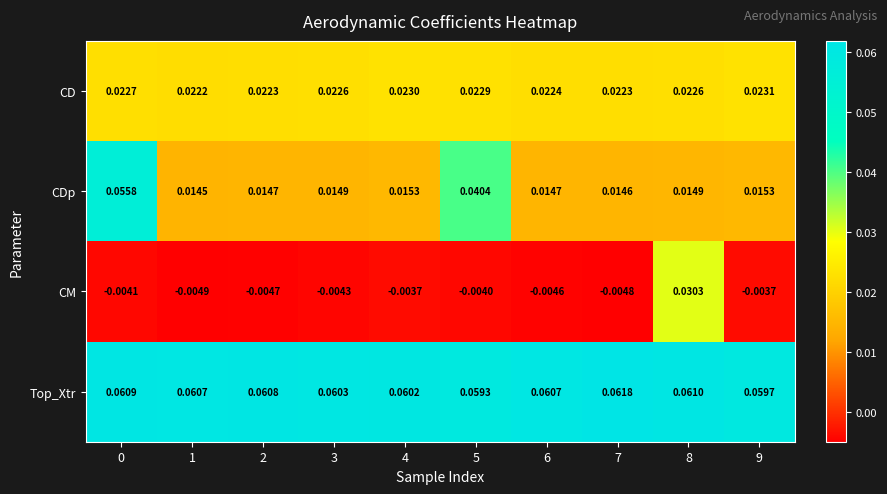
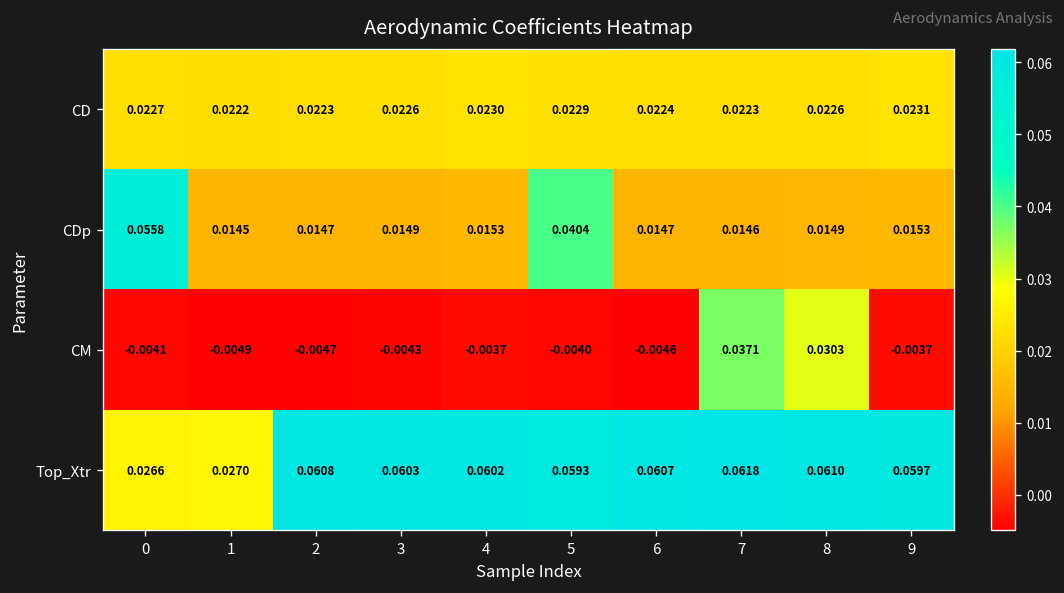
CM, 7: -0.0048 -> 0.0371
Top_Xtr, 0: 0.0609 -> 0.0266
Top_Xtr, 1: 0.0607 -> 0.0270
